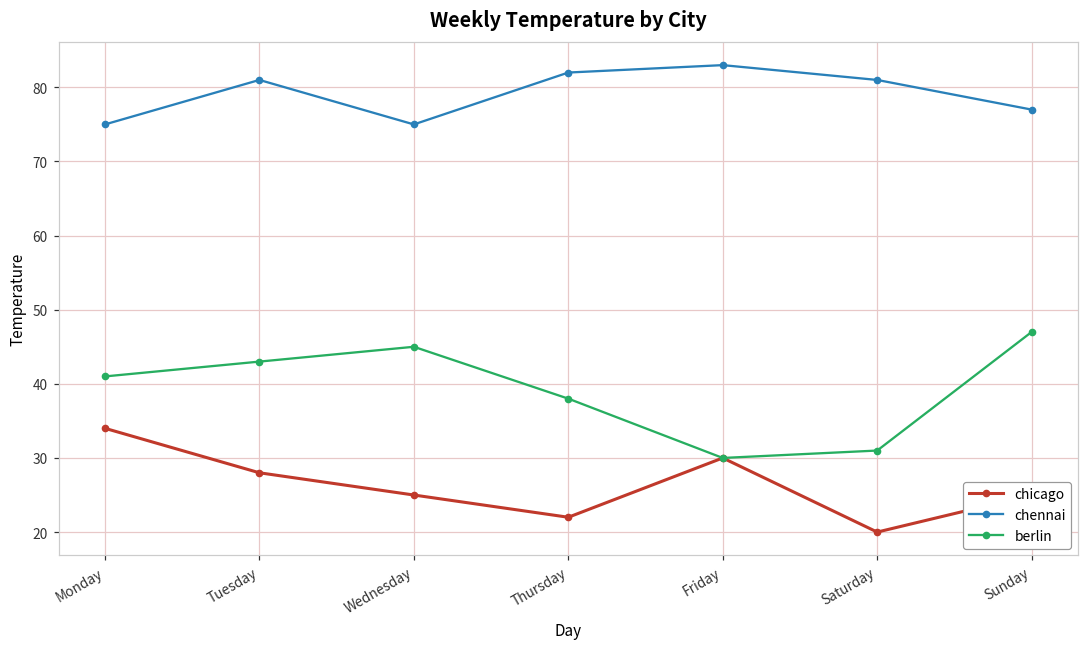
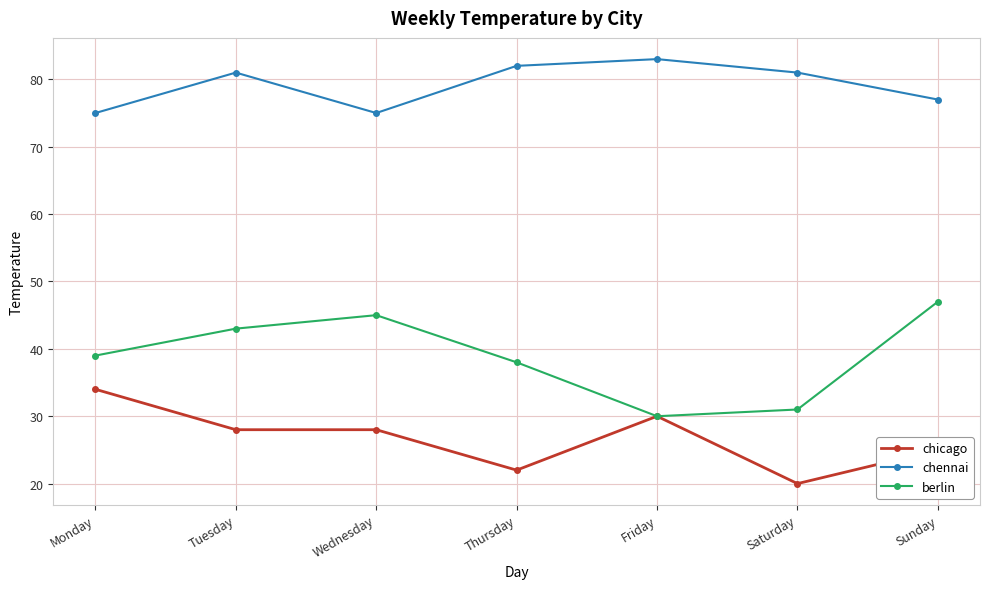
berlin, Monday: 41 -> 39
chicago, Wednesday: 25 -> 28
